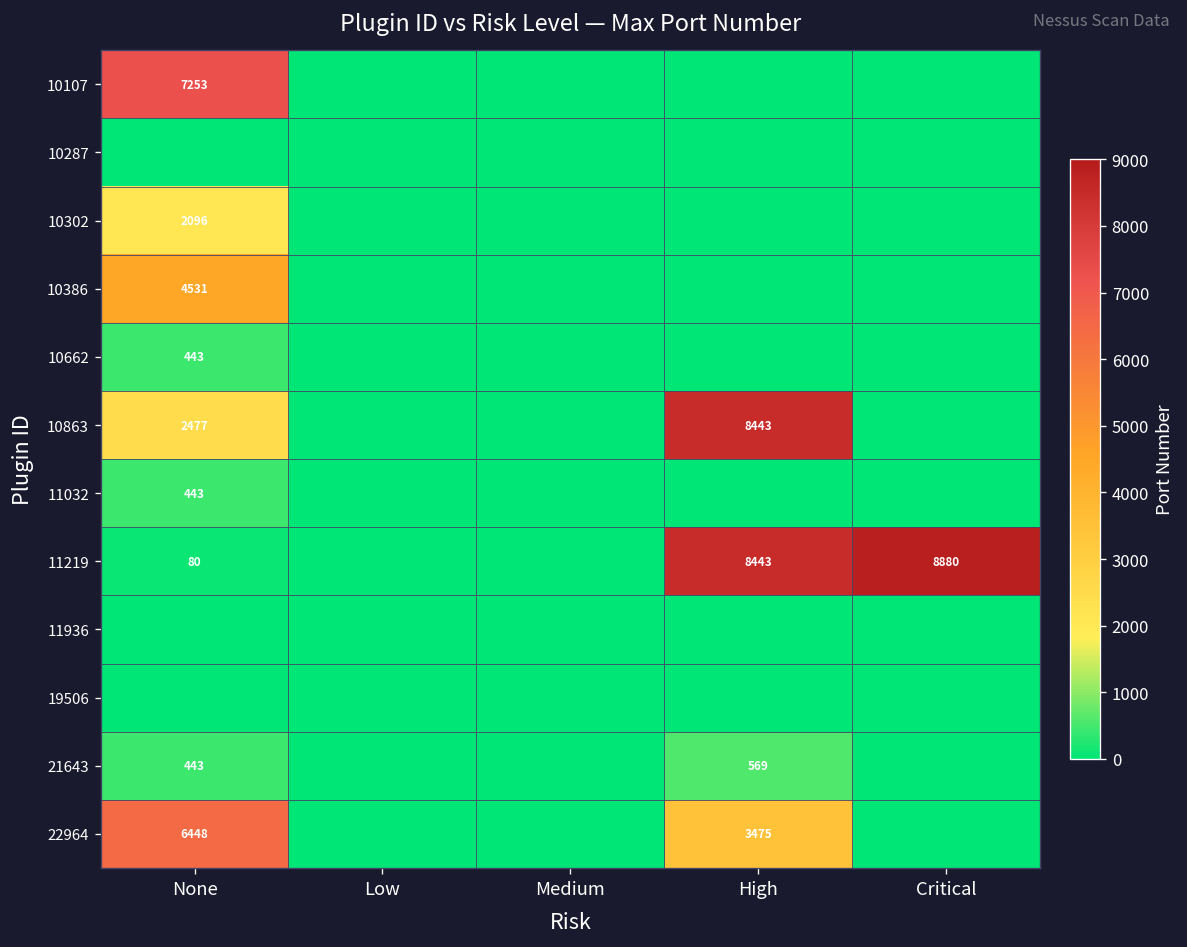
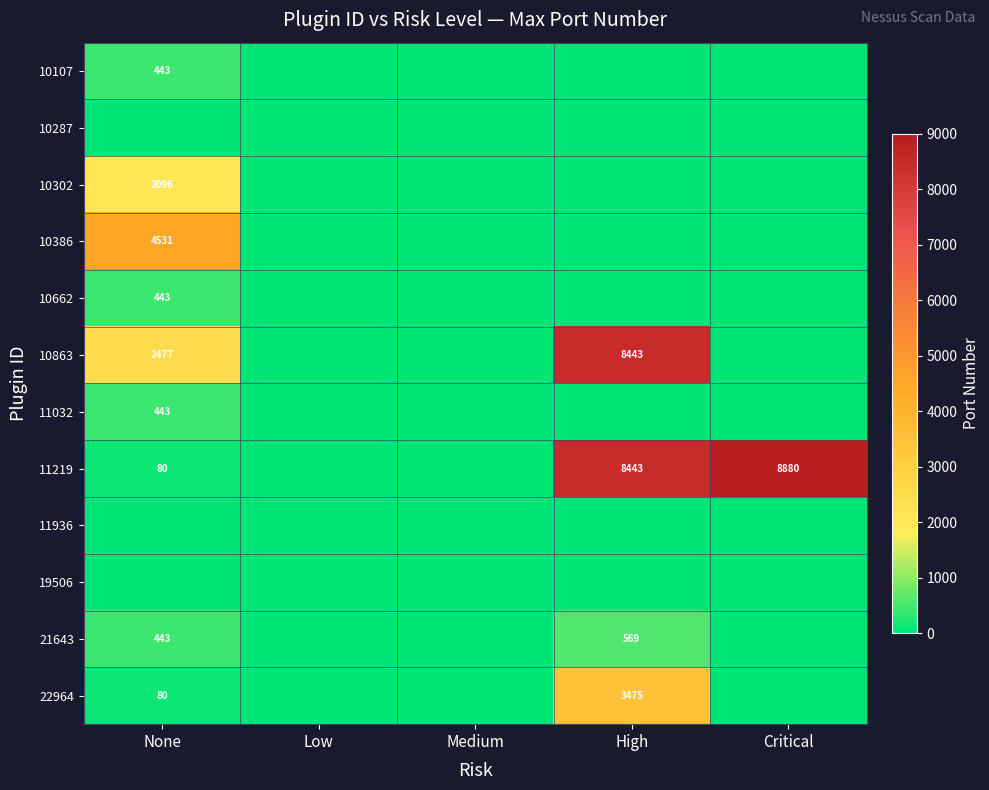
10107, None: 7253 -> 443
22964, None: 6448 -> 80
